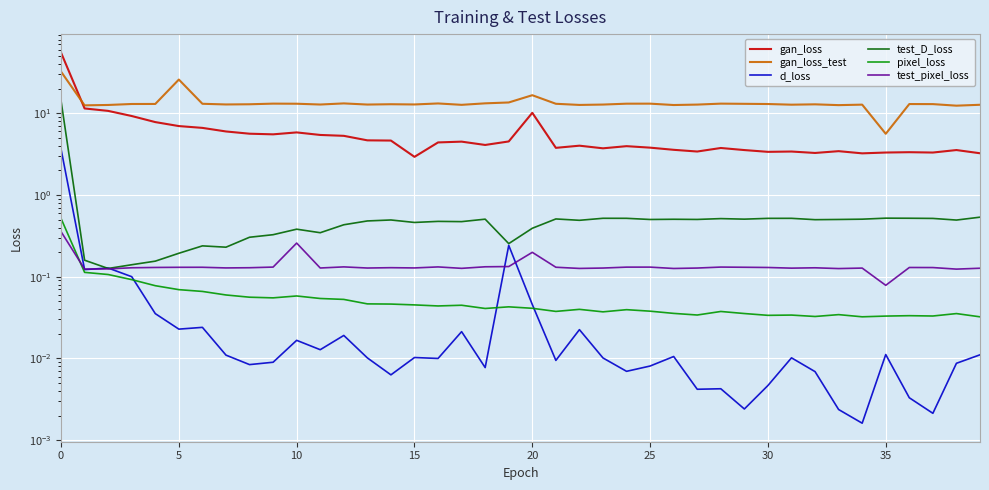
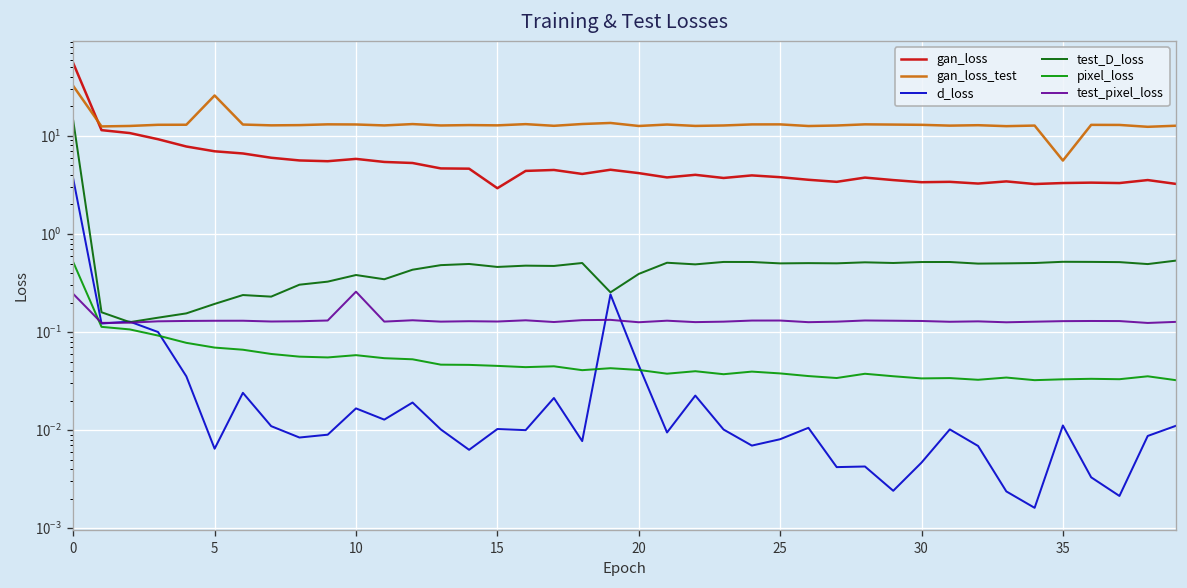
test_pixel_loss, 0: 0.4 -> 0.25
d_loss, 5: 0.023 -> 0.006
gan_loss, 20: 10 -> 4
gan_loss_test, 20: 17 -> 13
test_pixel_loss, 20: 0.20 -> 0.13
test_pixel_loss, 35: 0.08 -> 0.13
